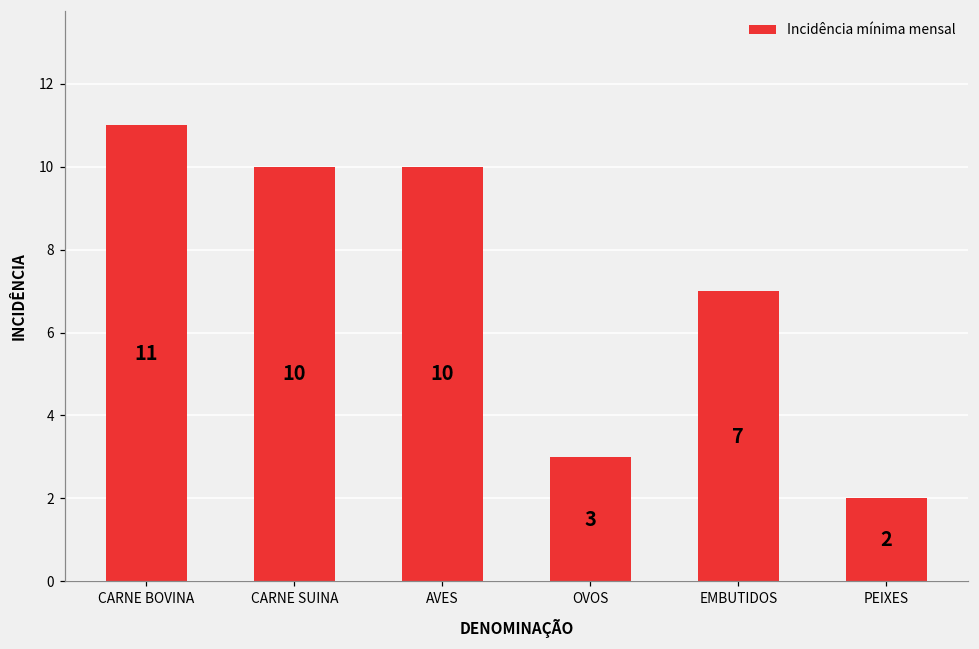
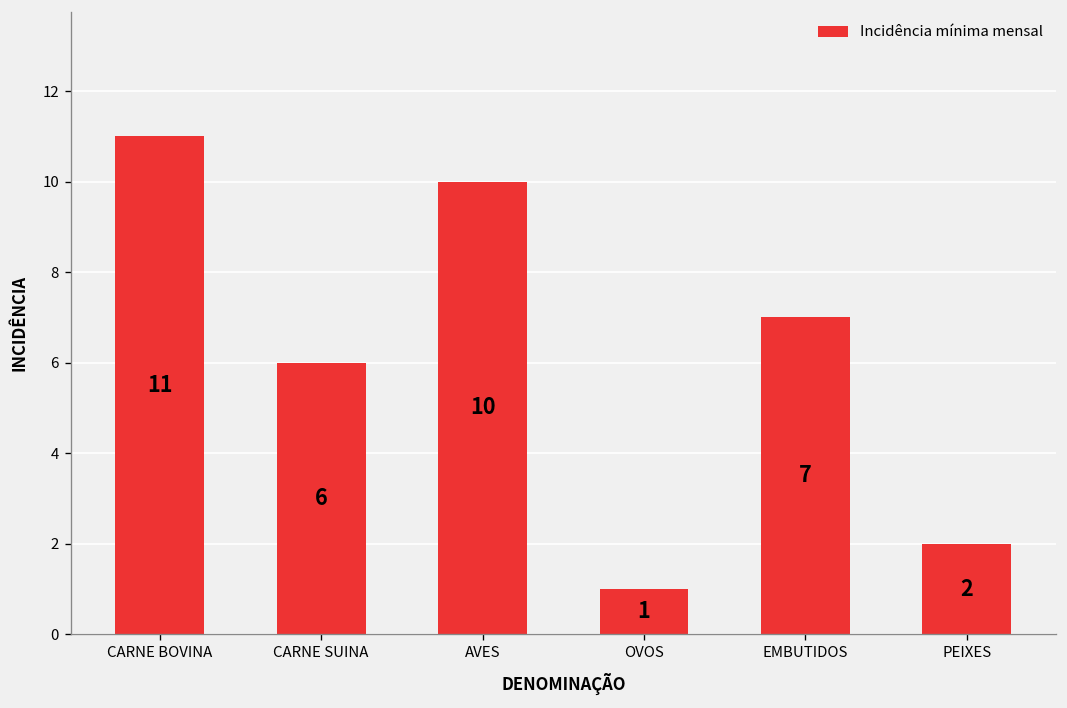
CARNE SUINA: 10 -> 6
OVOS: 3 -> 1
